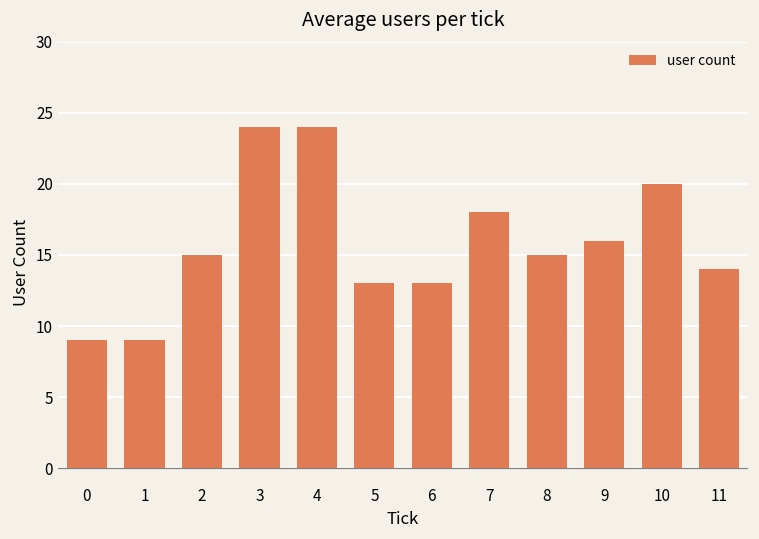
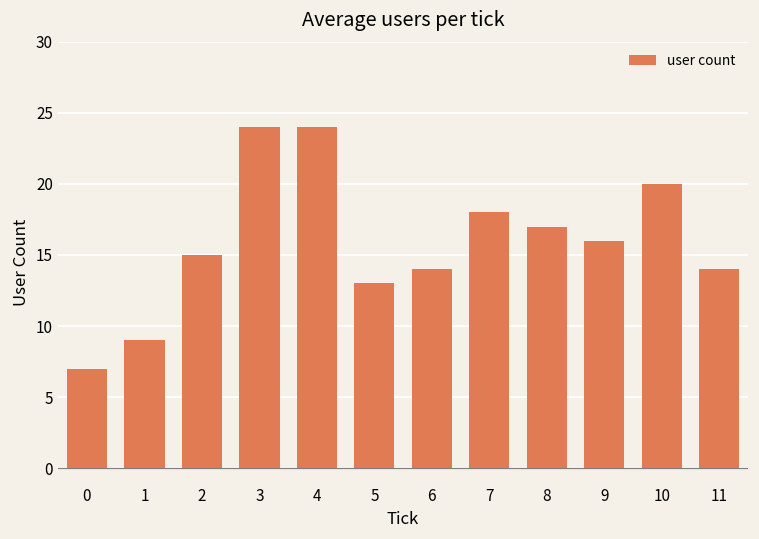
0: 9 -> 7
6: 13 -> 14
8: 15 -> 17
